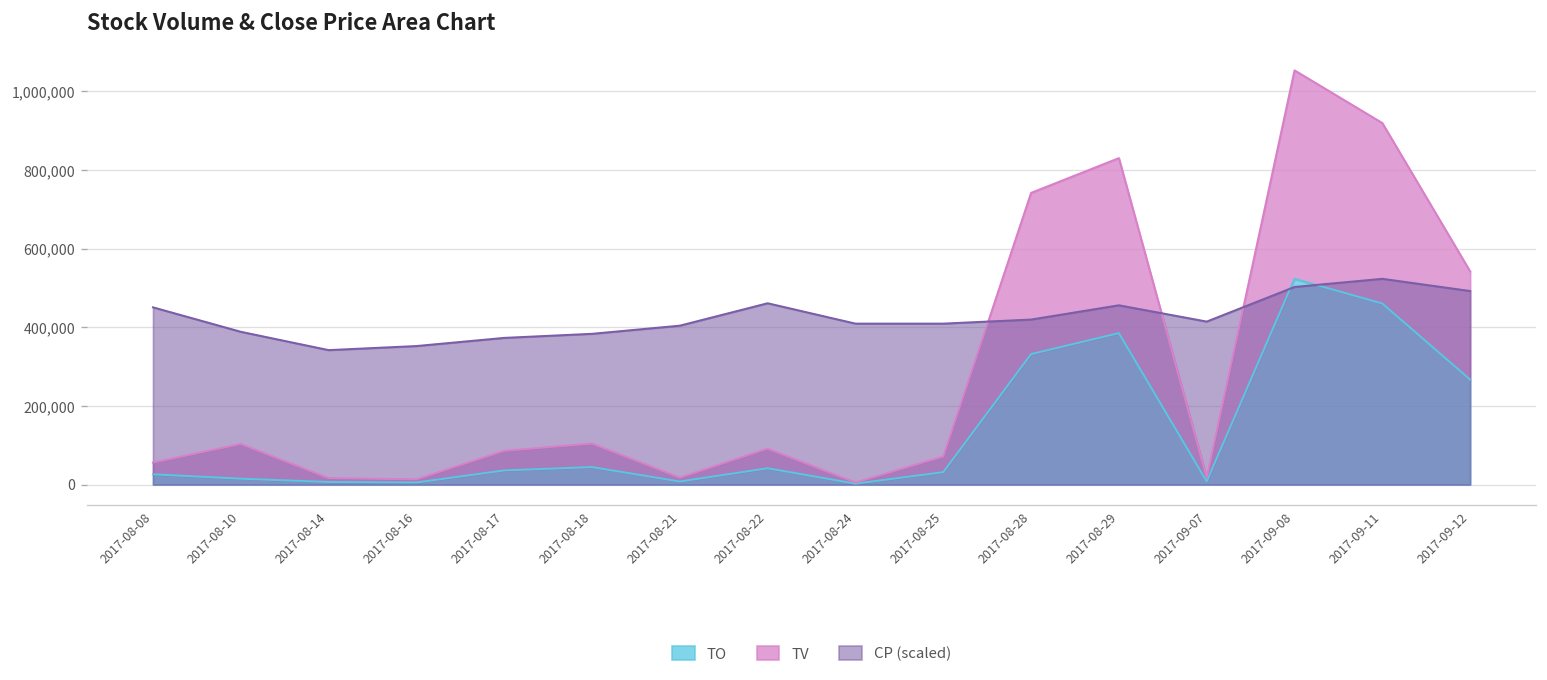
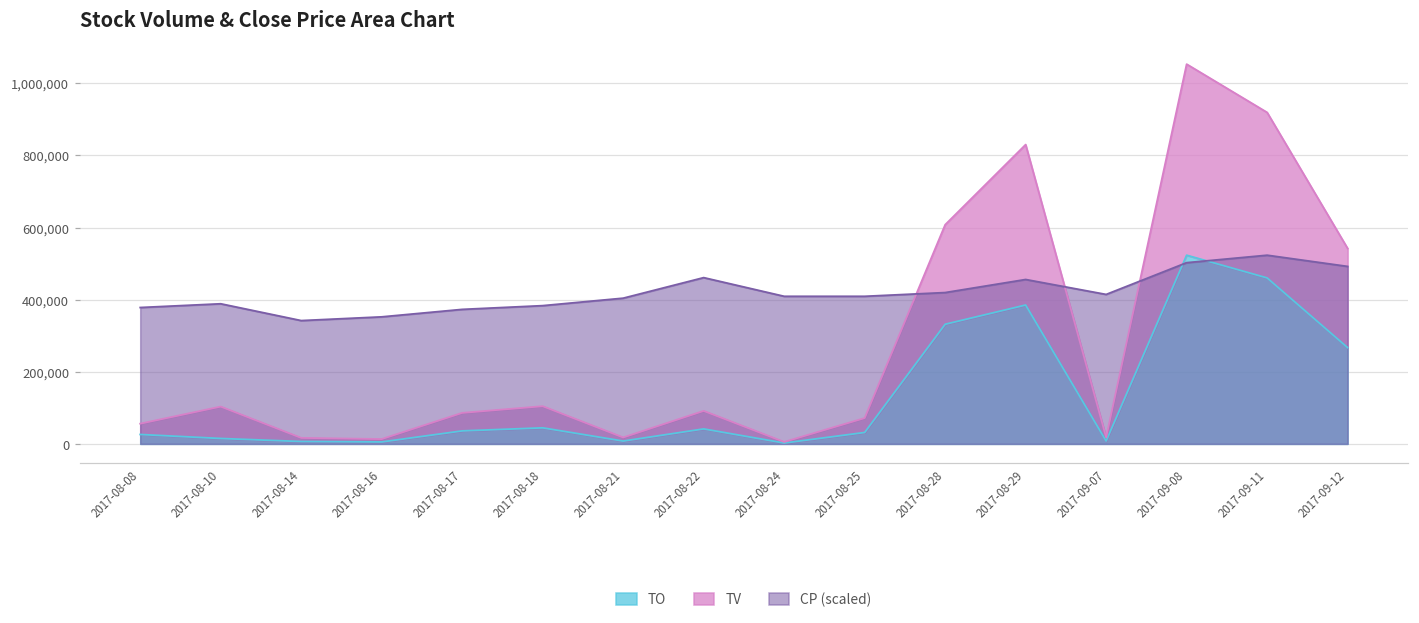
CP (scaled), 2017-08-08: 450,000 -> 380,000
TV, 2017-08-28: 410,000 -> 280,000
